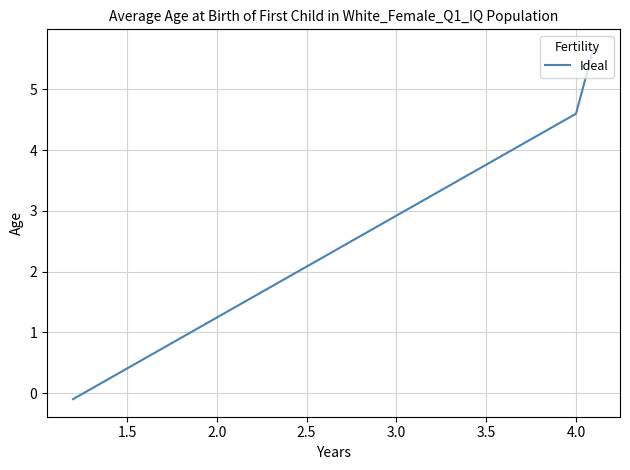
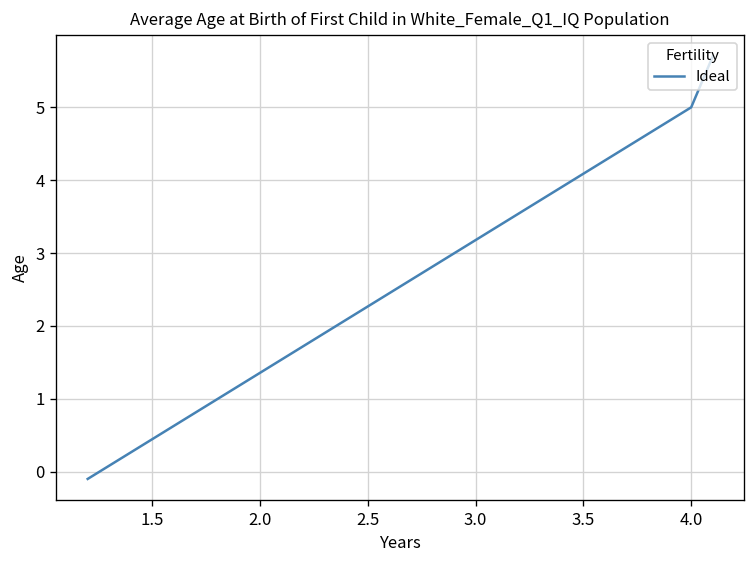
4.0: 4.6 -> 5.0
